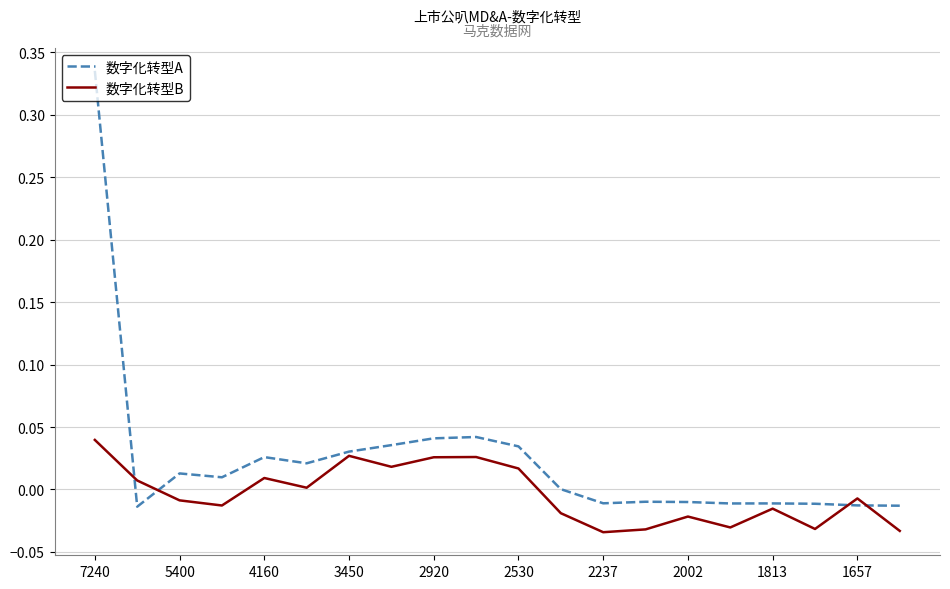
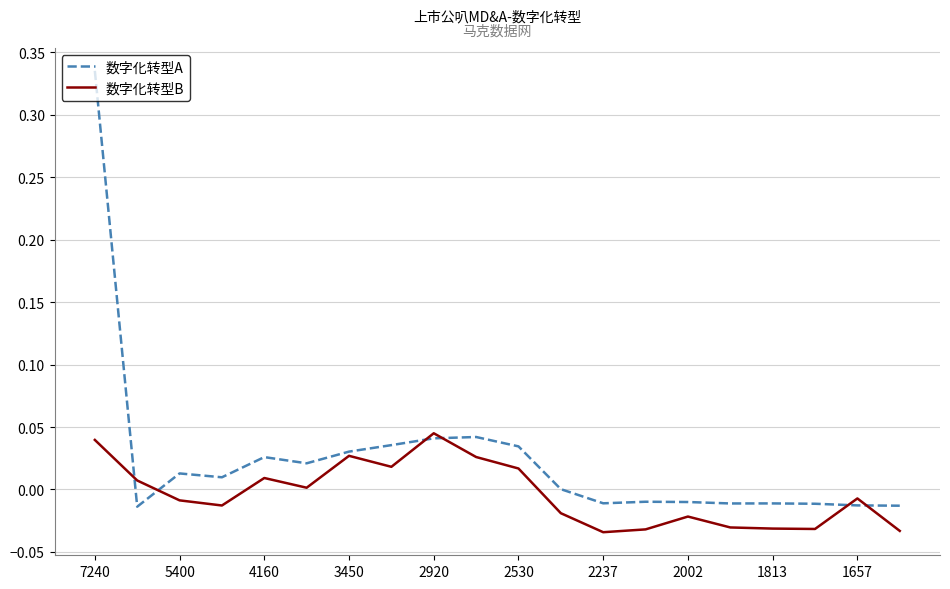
数字化转型B, 2920: 0.026 -> 0.045
数字化转型B, 1813: -0.015 -> -0.031
